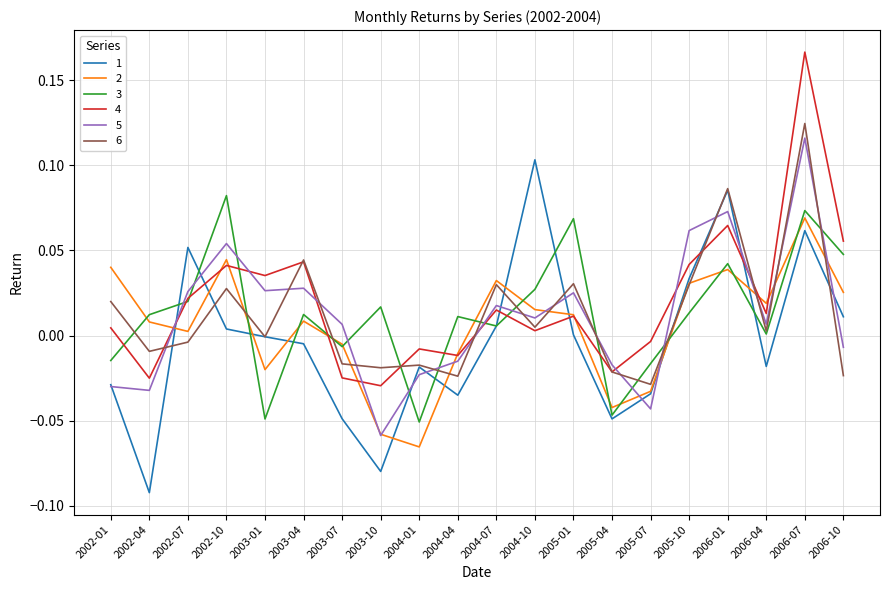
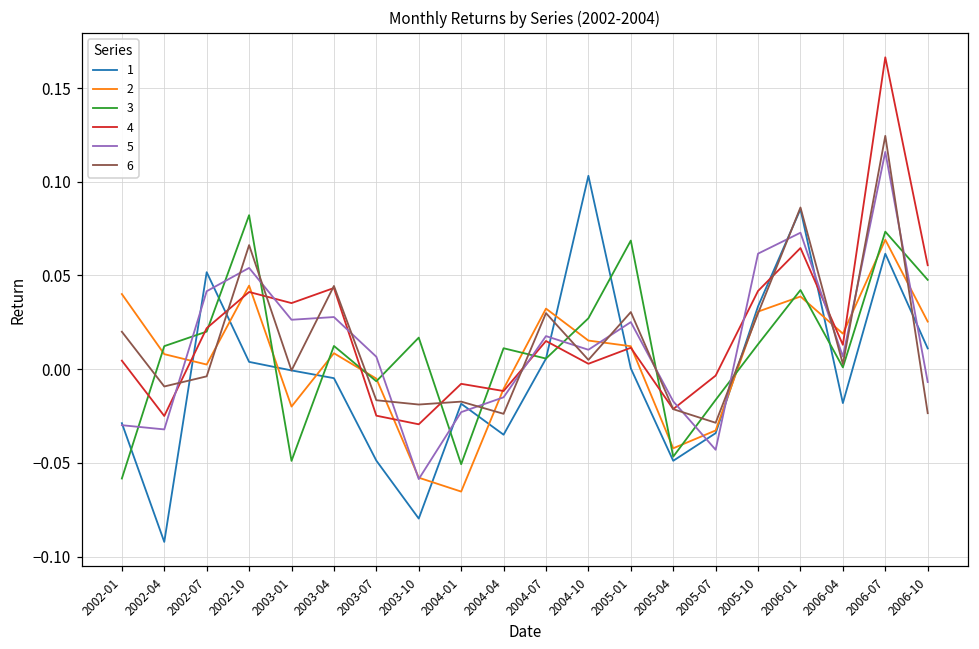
3, 2002-01: -0.015 -> -0.058
5, 2002-07: 0.026 -> 0.042
6, 2002-10: 0.028 -> 0.066
